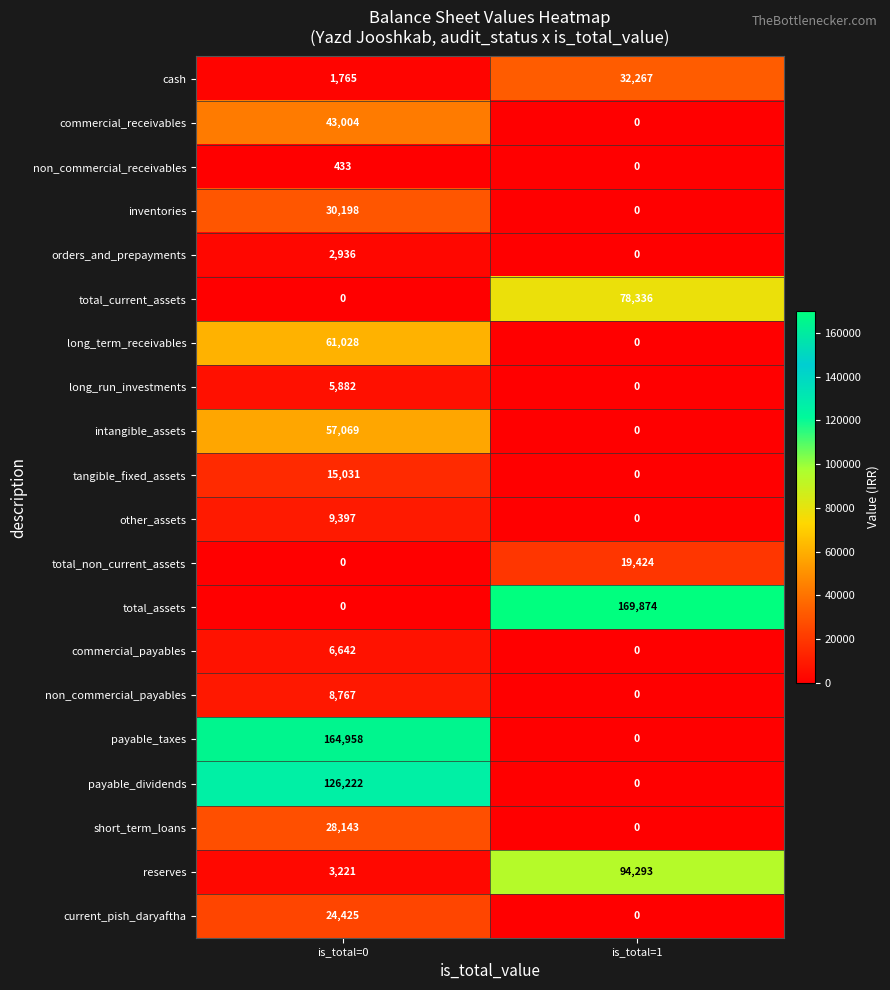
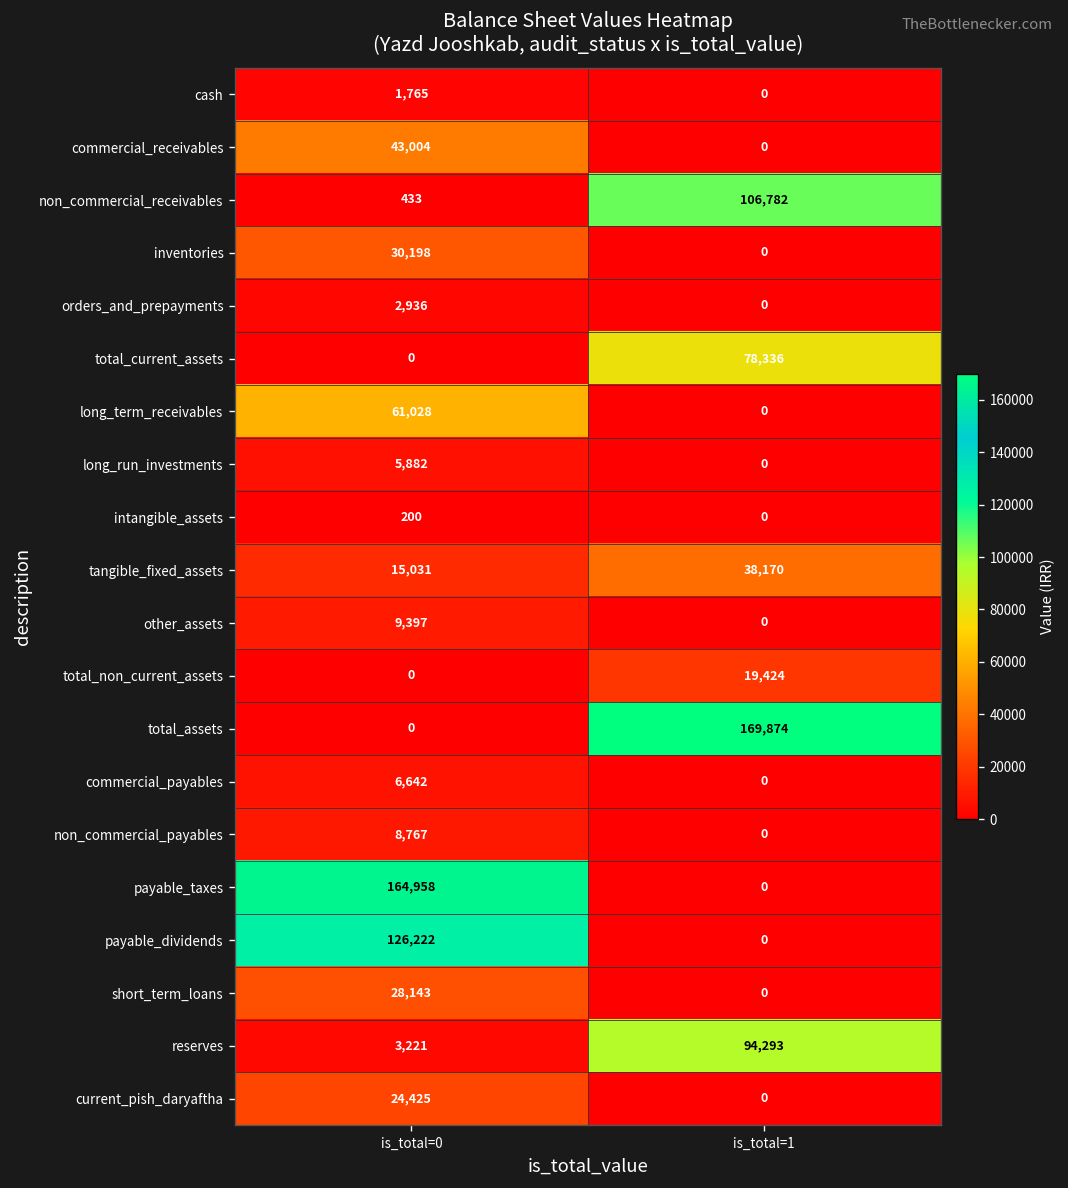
cash, is_total=1: 32,267 -> 0
non_commercial_receivables, is_total=1: 0 -> 106,782
intangible_assets, is_total=0: 57,069 -> 200
tangible_fixed_assets, is_total=1: 0 -> 38,170
